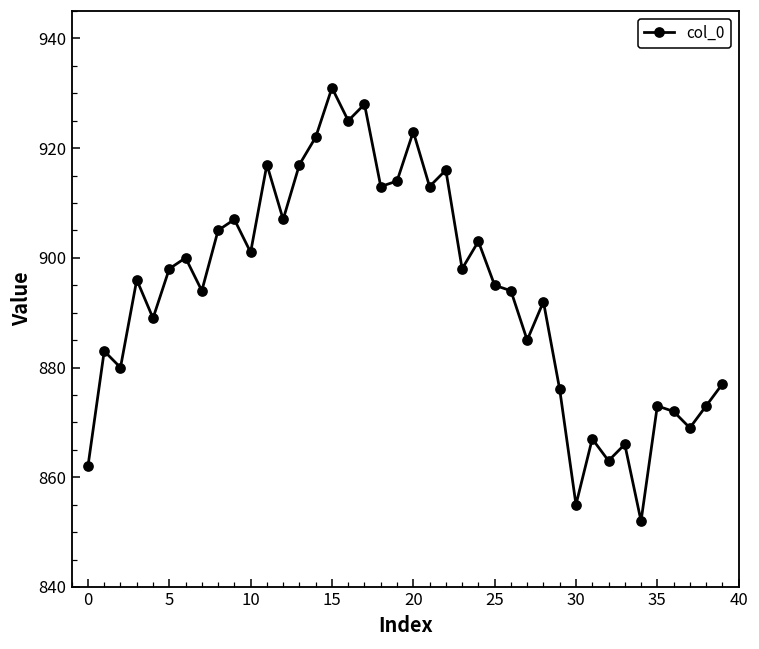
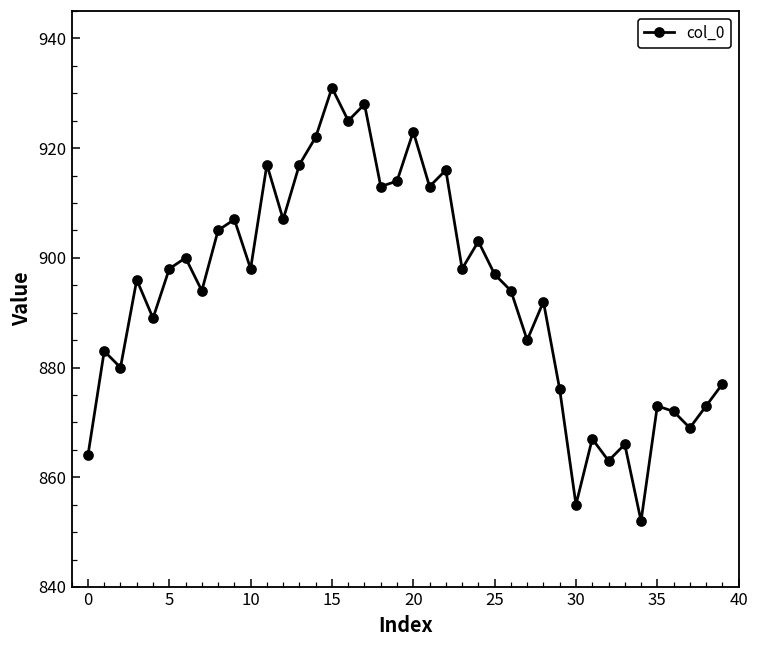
0: 862 -> 864
10: 901 -> 898
25: 895 -> 897
